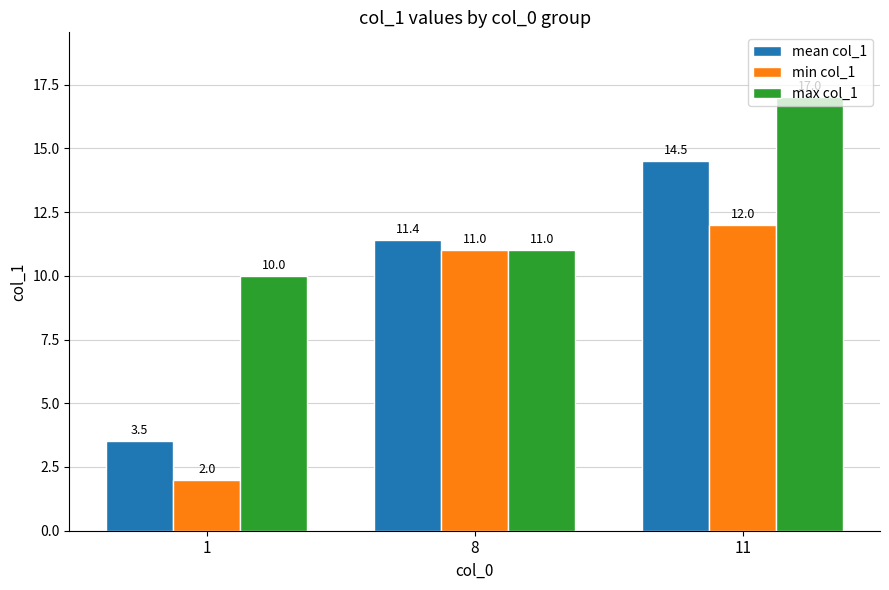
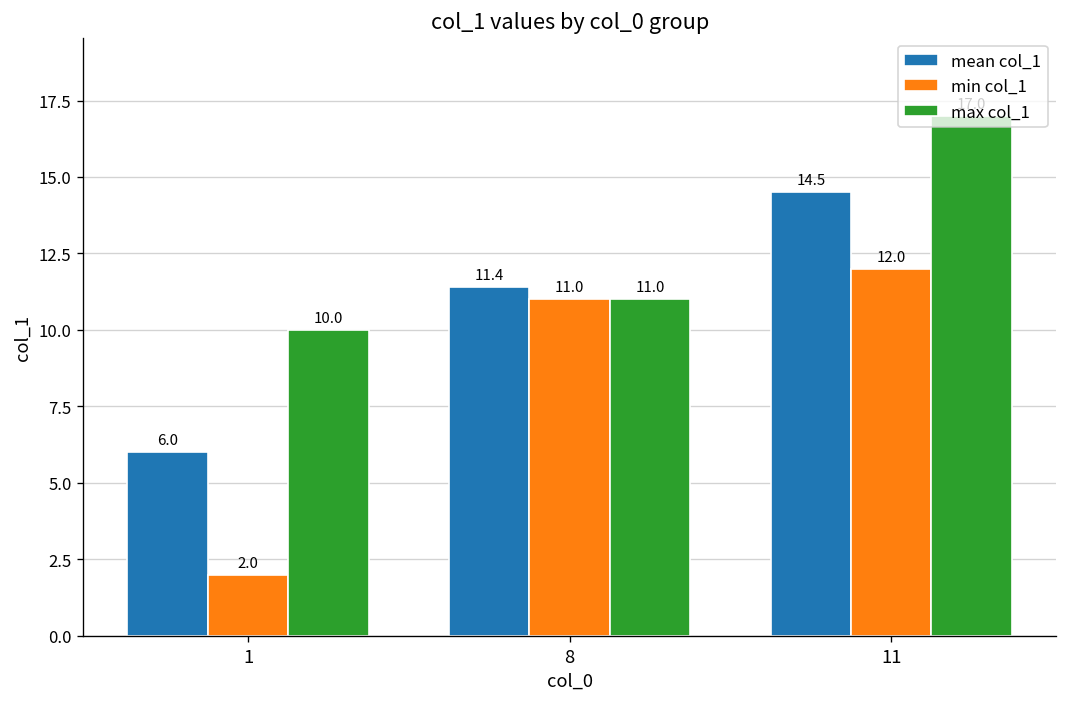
mean col_1, 1: 3.5 -> 6.0
